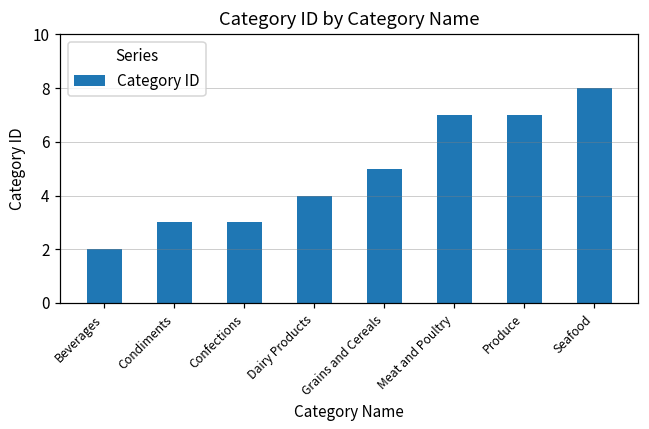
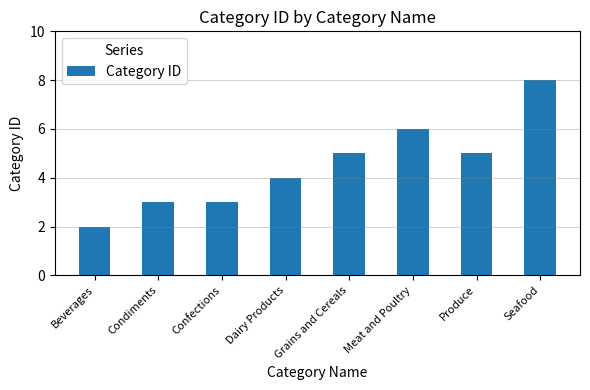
Meat and Poultry: 7 -> 6
Produce: 7 -> 5
